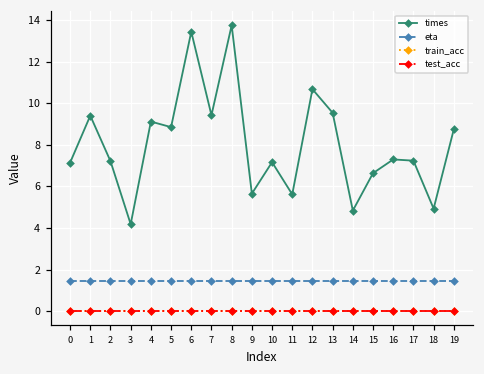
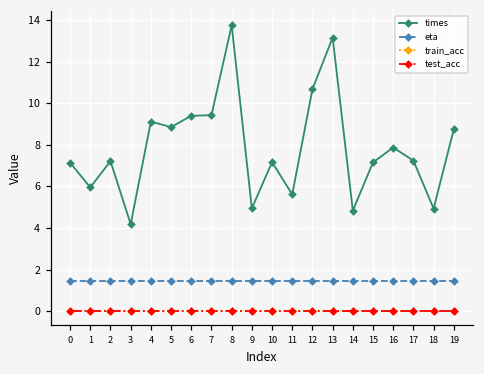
times, 1: 9.4 -> 6.0
times, 6: 13.5 -> 9.4
times, 9: 5.7 -> 4.9
times, 13: 9.6 -> 13.2
times, 15: 6.6 -> 7.2
times, 16: 7.3 -> 7.9
